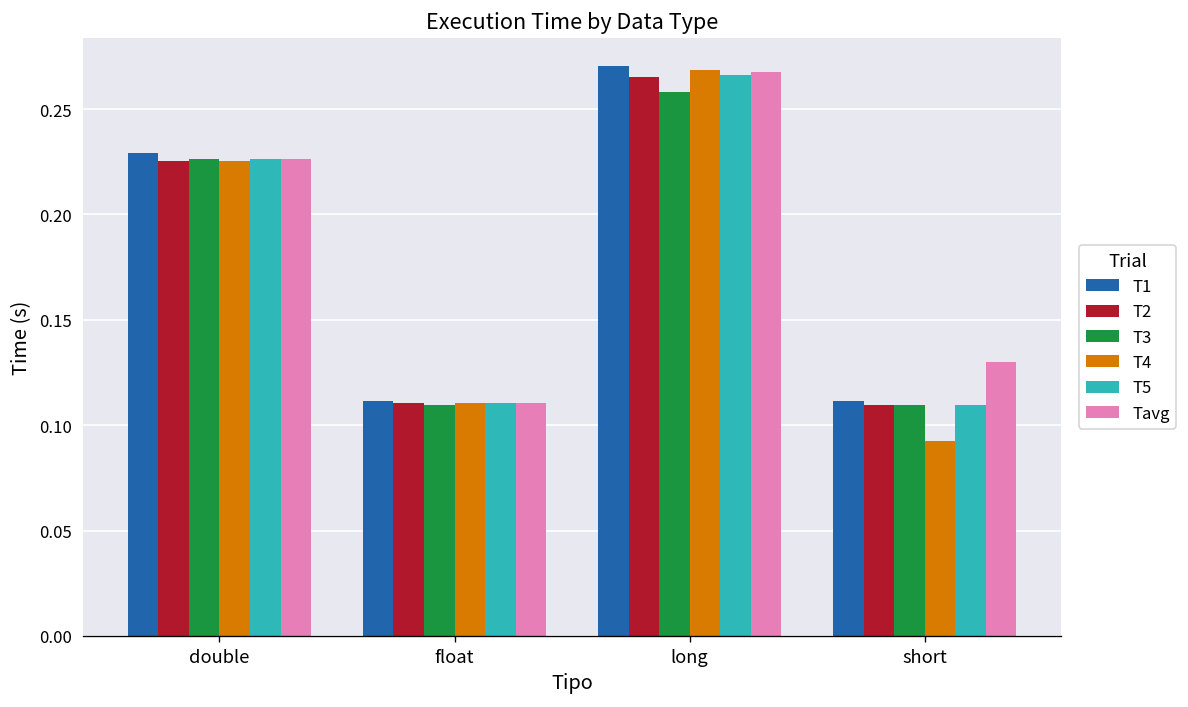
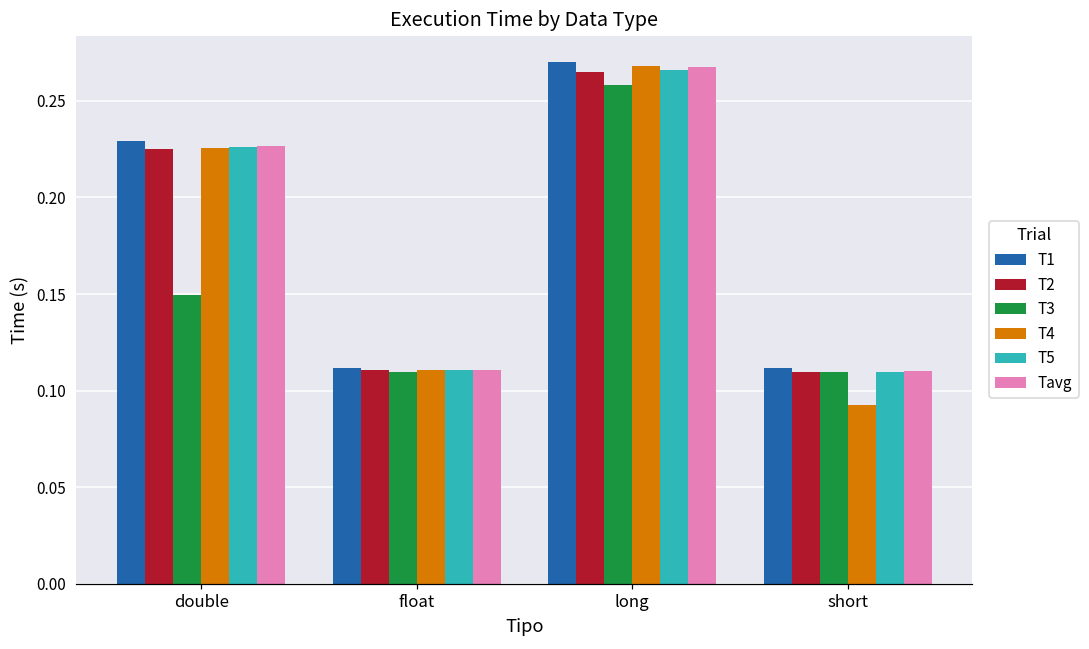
T3, double: 0.226 -> 0.150
Tavg, short: 0.13 -> 0.11
